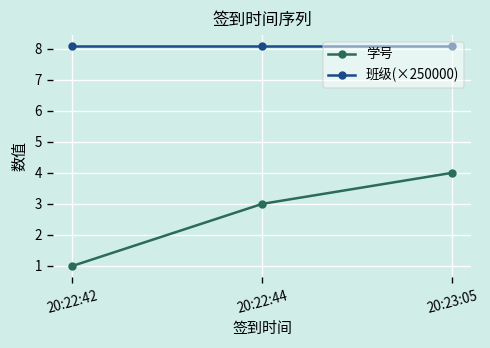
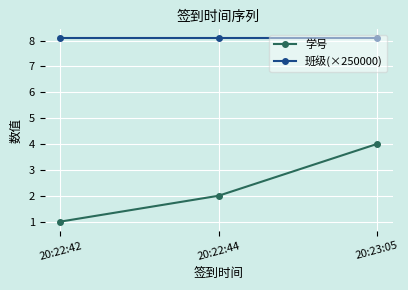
学号, 20:22:44: 3 -> 2
